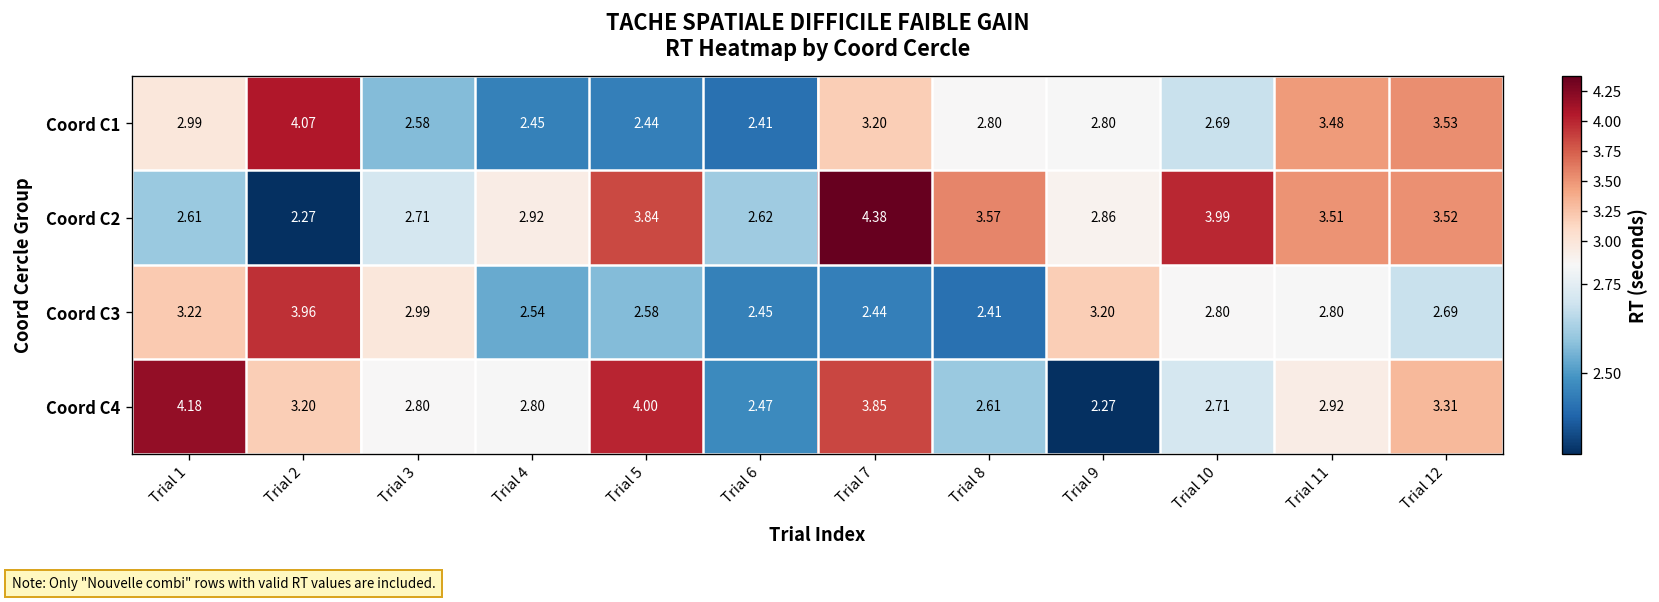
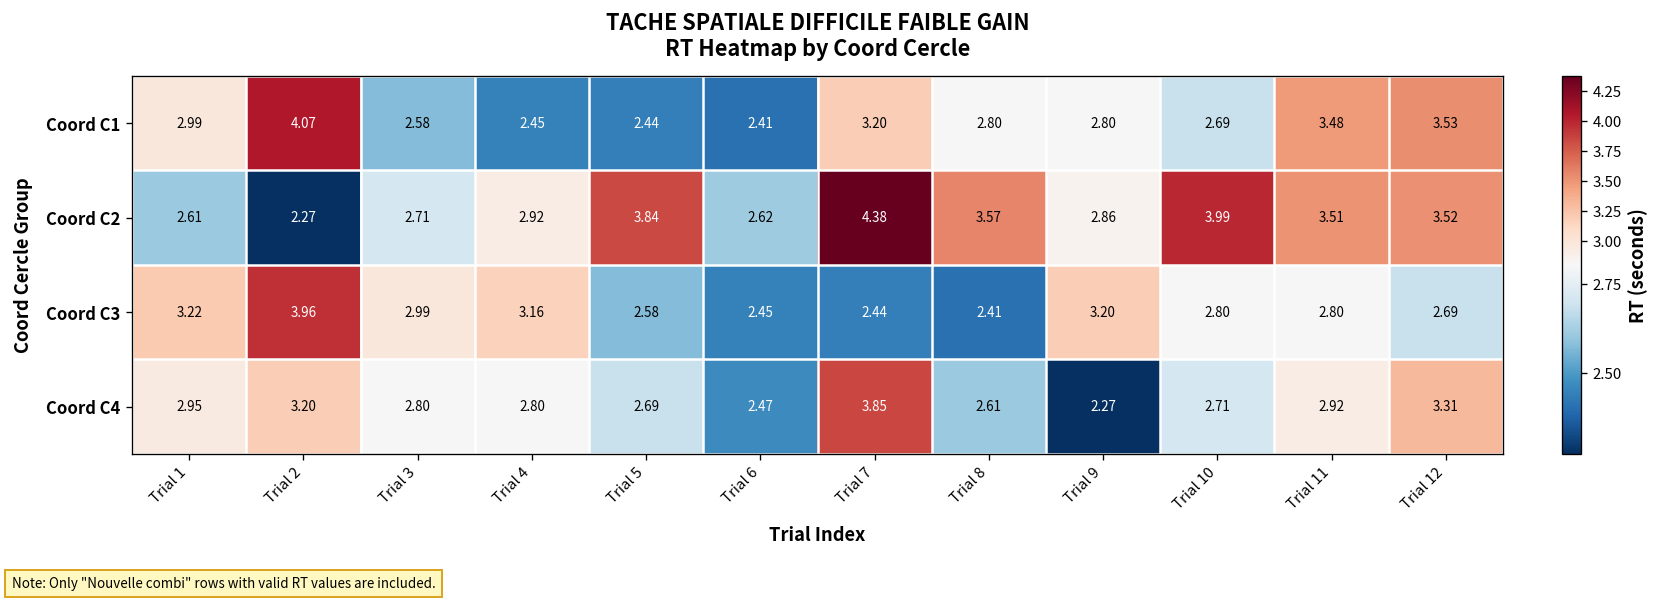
Coord C3, Trial 4: 2.54 -> 3.16
Coord C4, Trial 1: 4.18 -> 2.95
Coord C4, Trial 5: 4.00 -> 2.69
